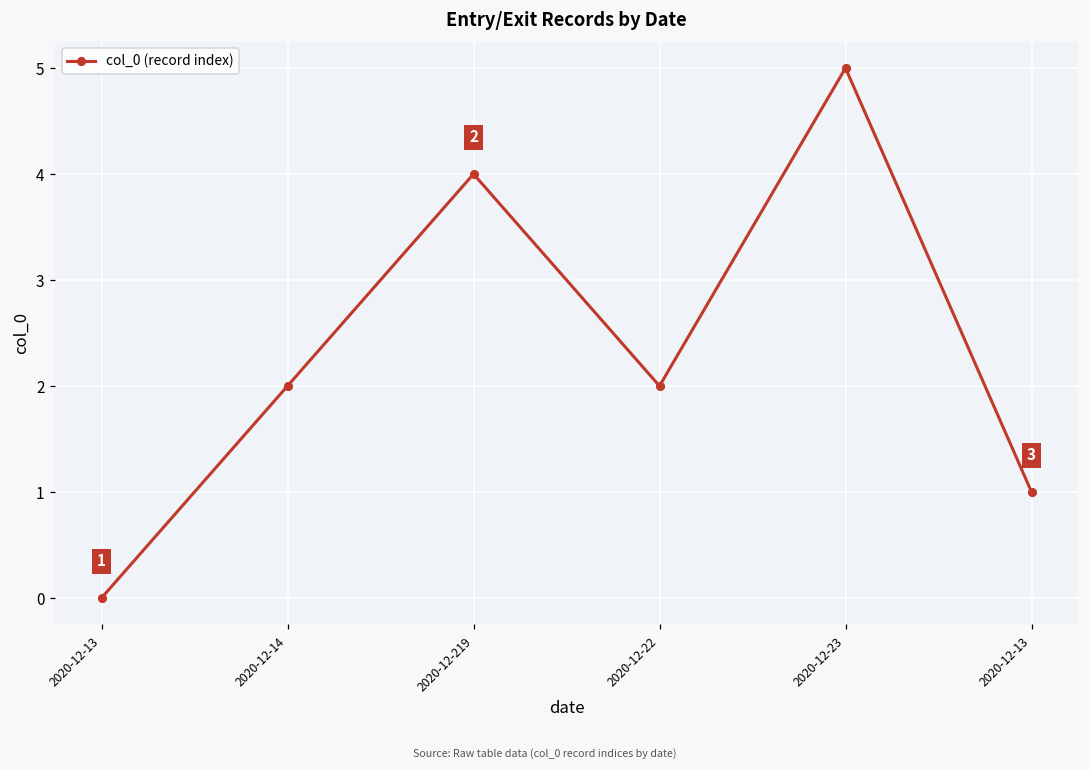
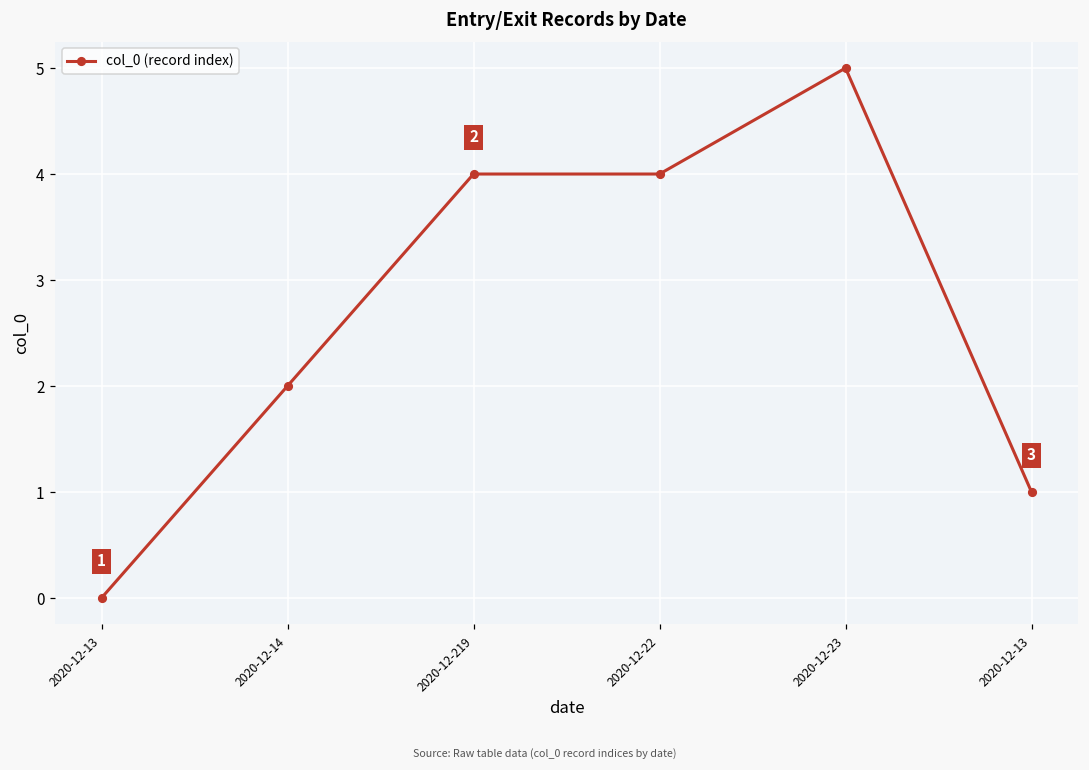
2020-12-22: 2 -> 4
